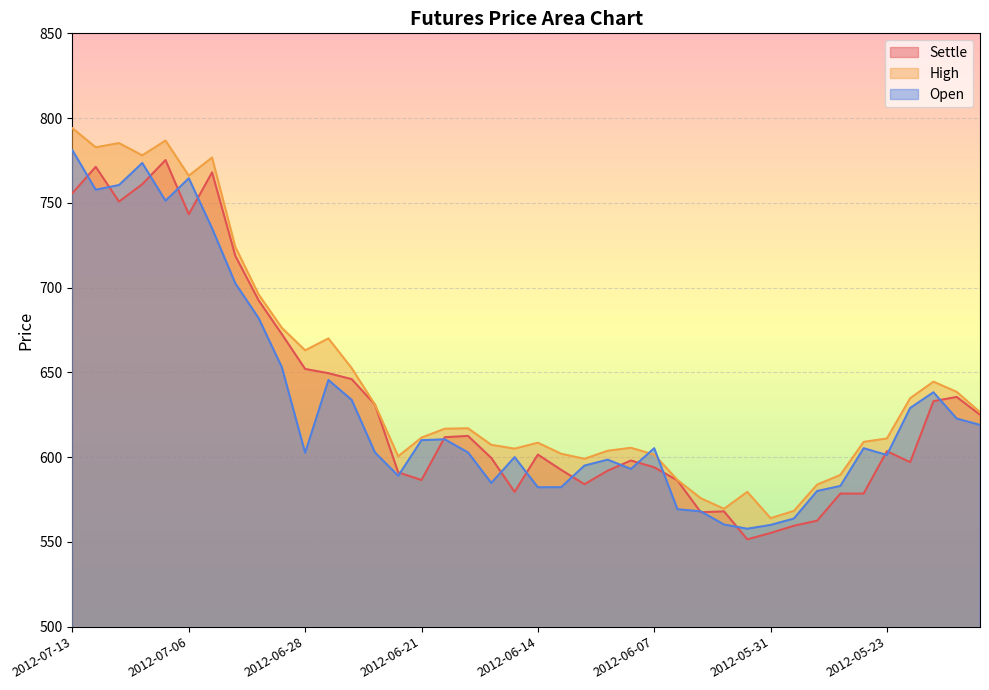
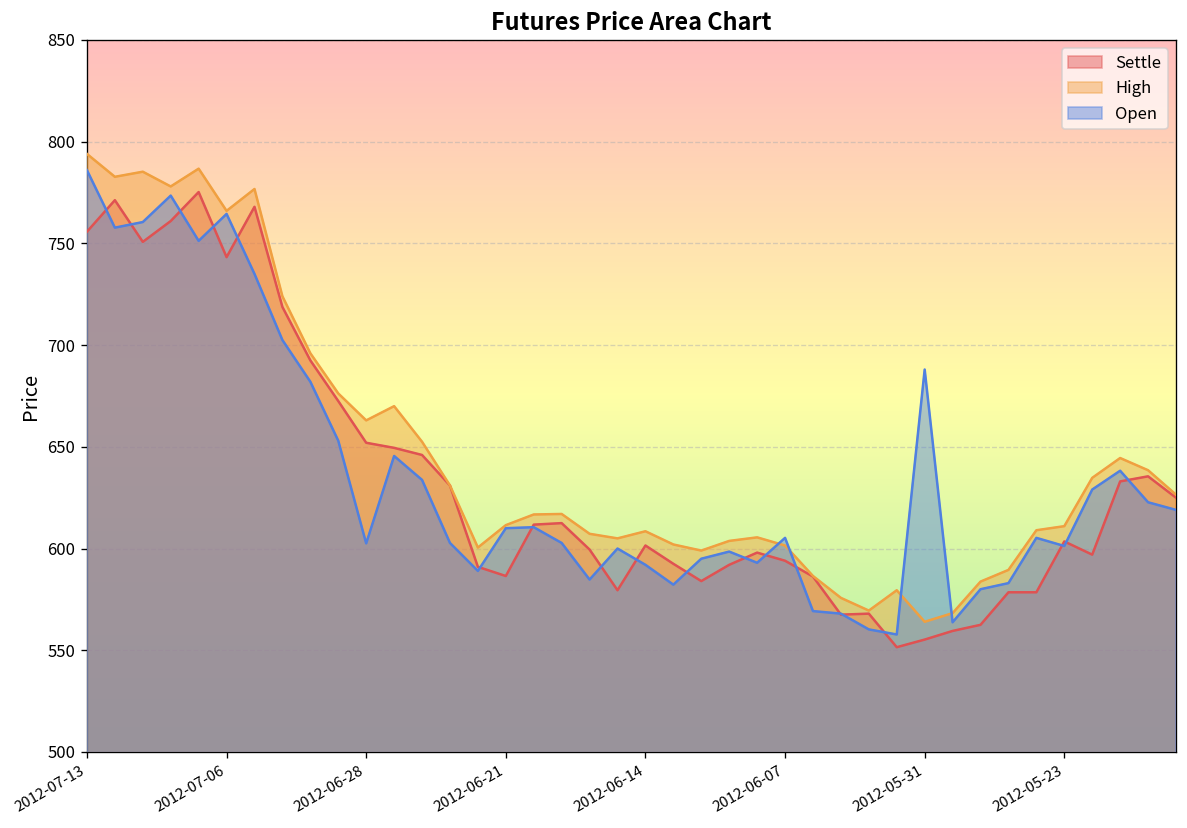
Open, 2012-07-13: 781 -> 786
Open, 2012-06-14: 582 -> 592
Open, 2012-05-31: 560 -> 688
